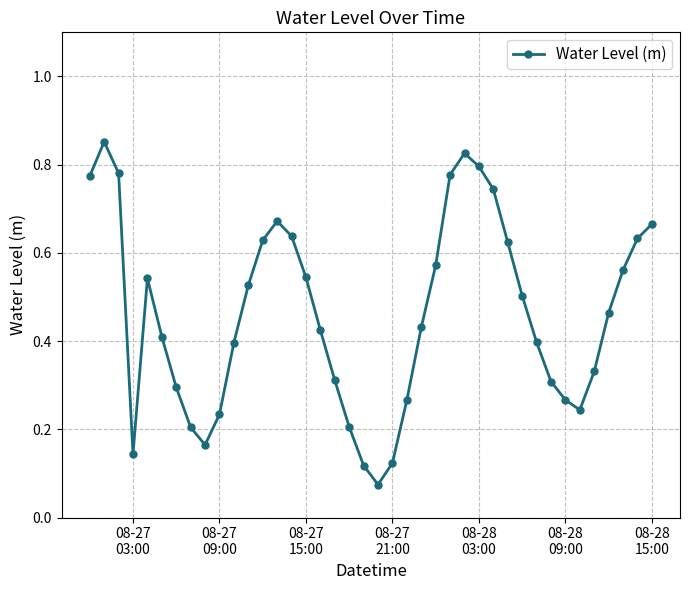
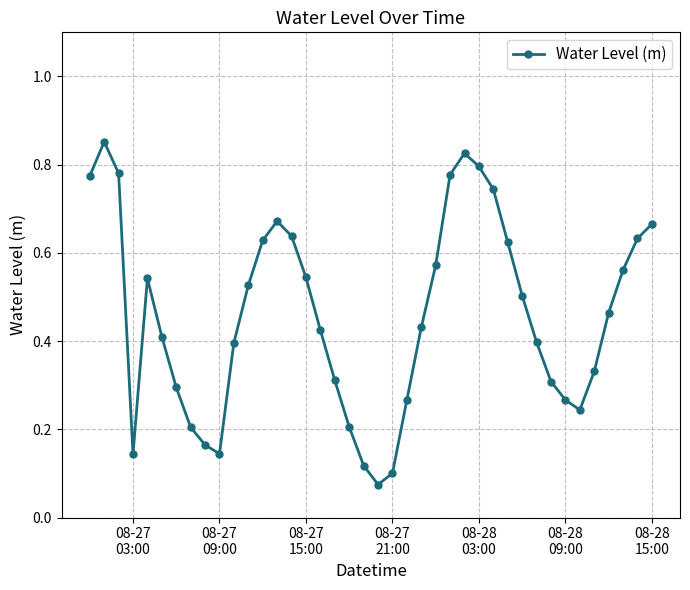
08-27 09:00: 0.23 -> 0.14
08-27 21:00: 0.12 -> 0.10
